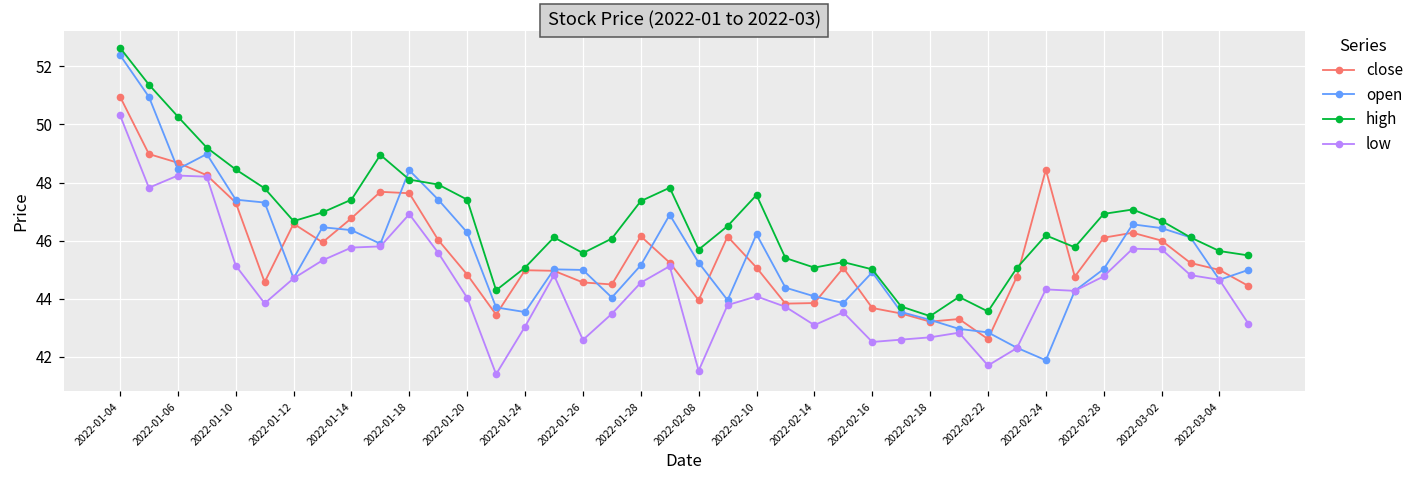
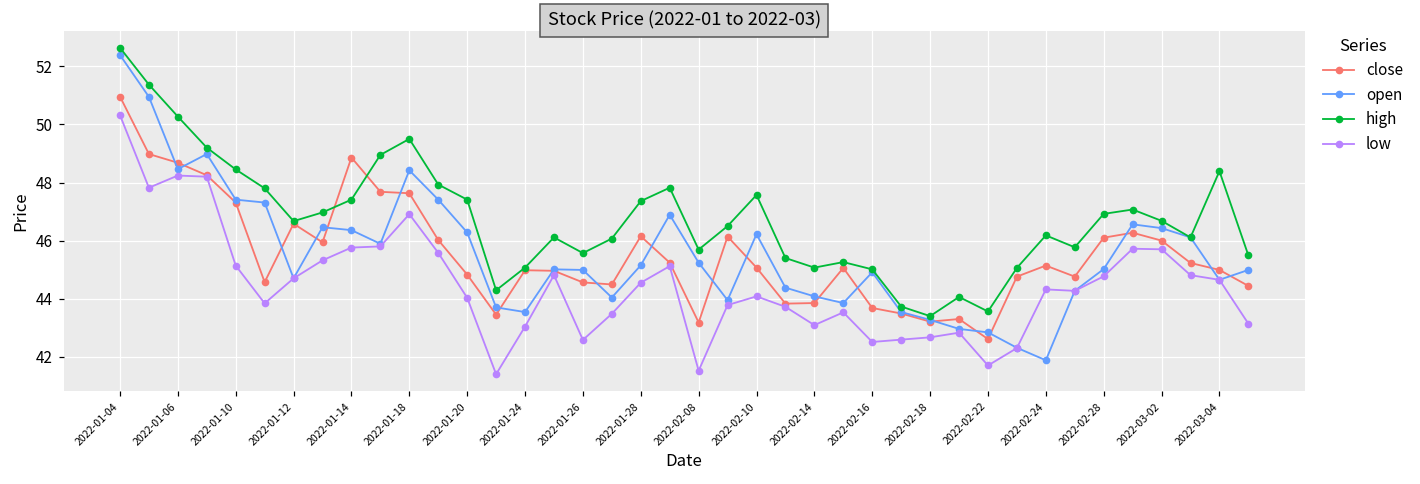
close, 2022-01-14: 46.8 -> 48.9
high, 2022-01-18: 48.1 -> 49.5
close, 2022-02-08: 44.0 -> 43.2
close, 2022-02-24: 48.4 -> 45.1
high, 2022-03-04: 45.6 -> 48.4
